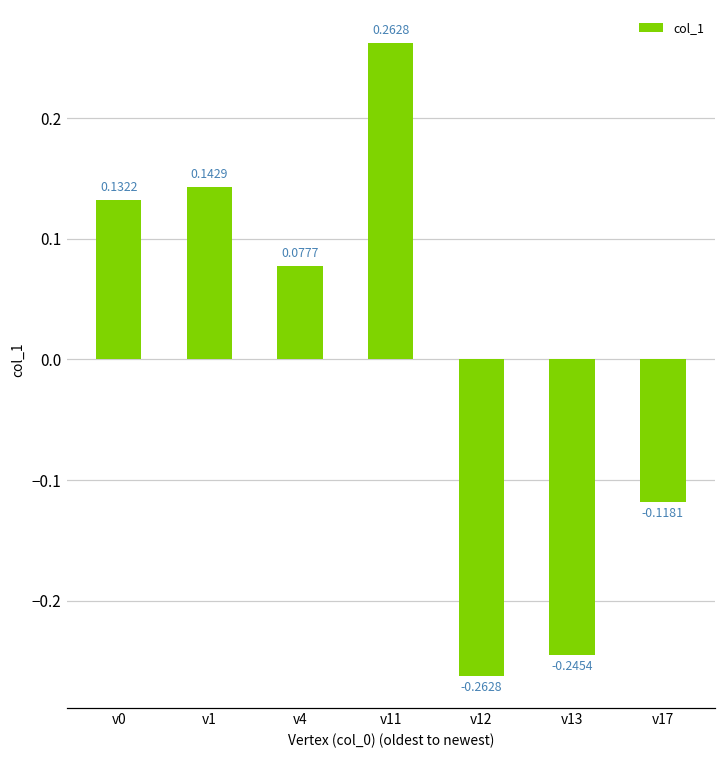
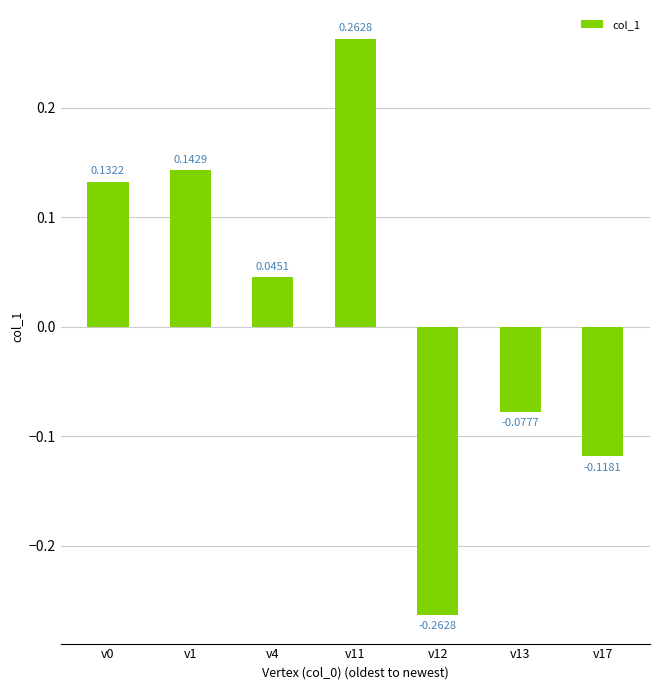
v4: 0.0777 -> 0.0451
v13: -0.2454 -> -0.0777
